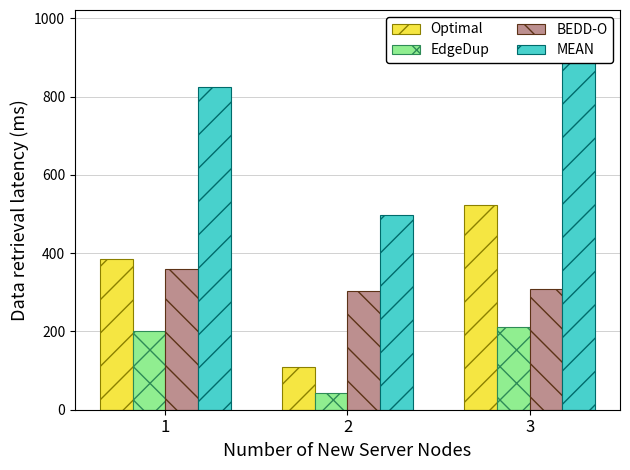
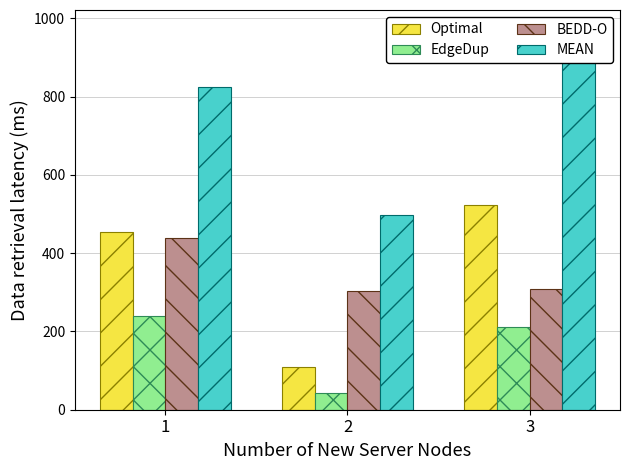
Optimal, 1: 390 -> 450
EdgeDup, 1: 200 -> 240
BEDD-O, 1: 360 -> 440
